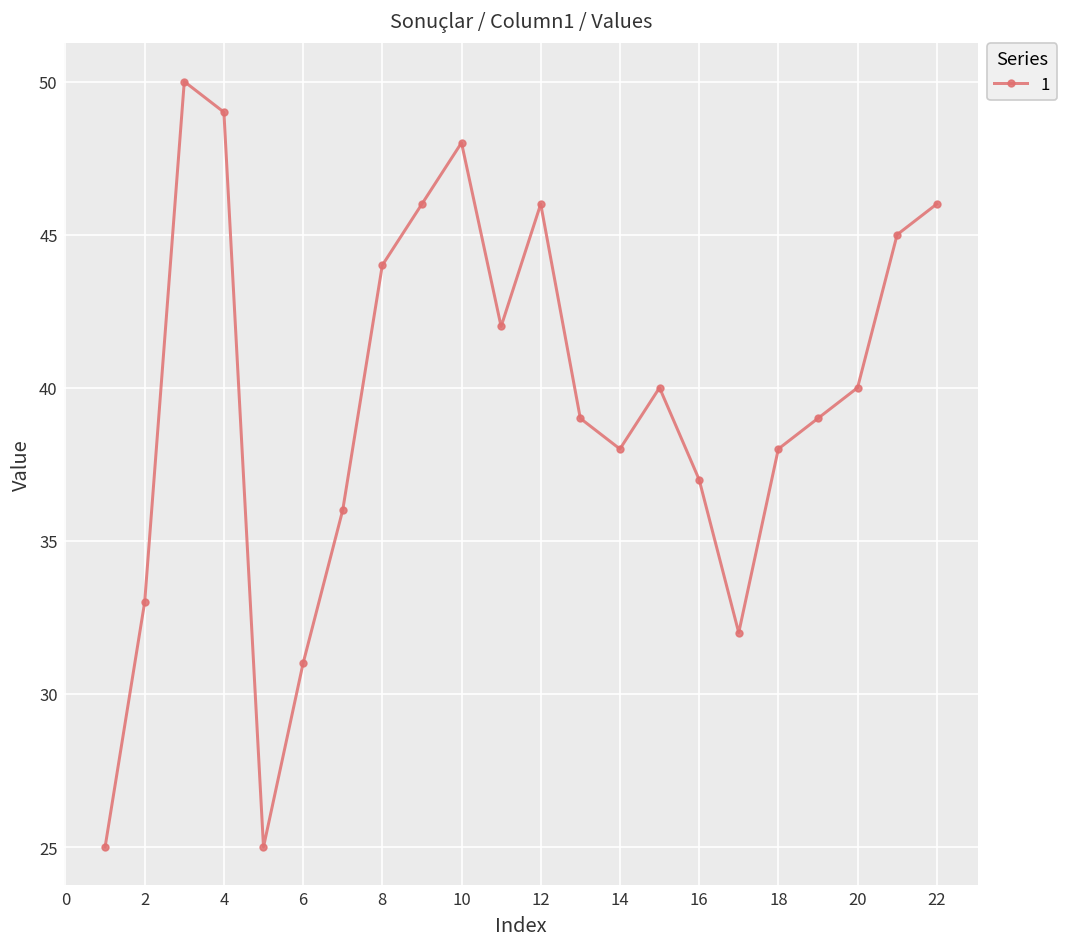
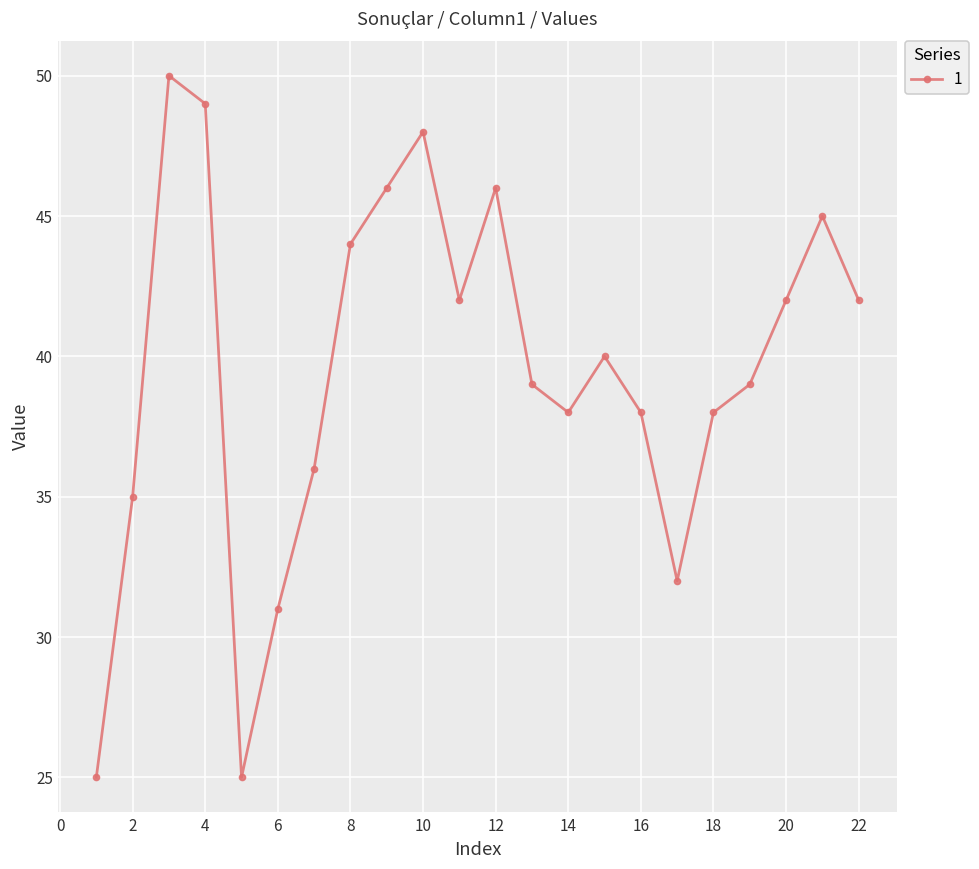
2: 33 -> 35
16: 37 -> 38
20: 40 -> 42
22: 46 -> 42
